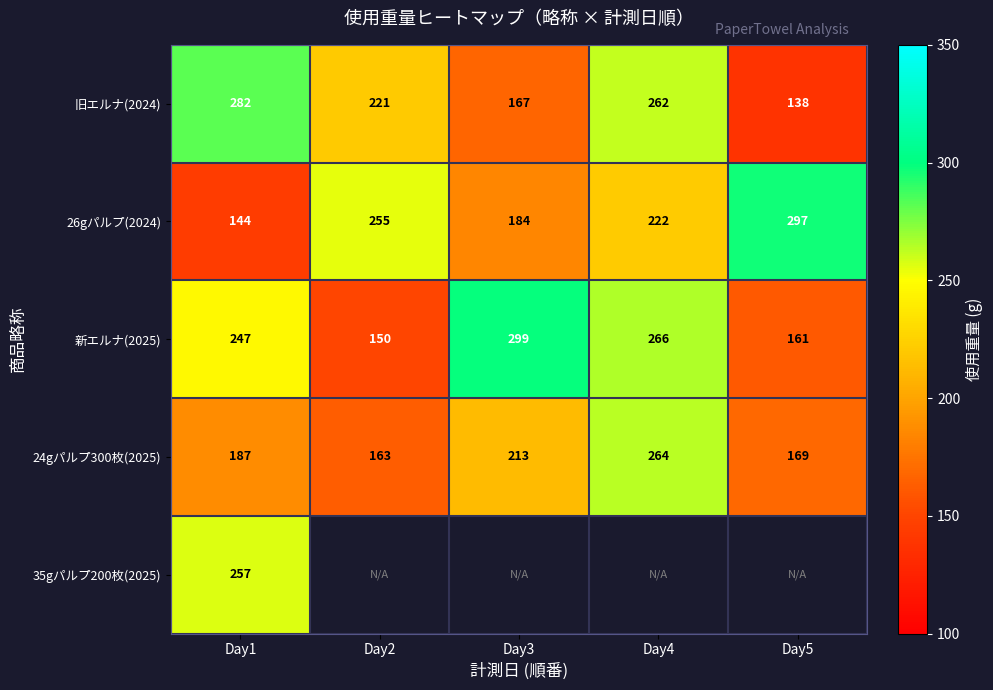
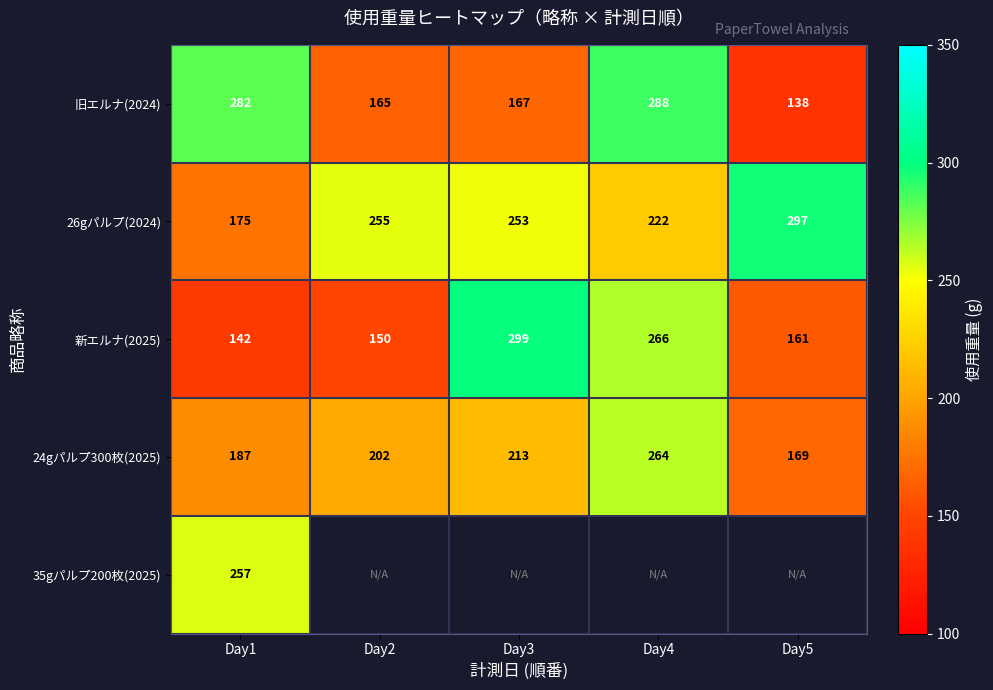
旧エルナ(2024), Day2: 221 -> 165
旧エルナ(2024), Day4: 262 -> 288
26gパルプ(2024), Day1: 144 -> 175
26gパルプ(2024), Day3: 184 -> 253
新エルナ(2025), Day1: 247 -> 142
24gパルプ300枚(2025), Day2: 163 -> 202
